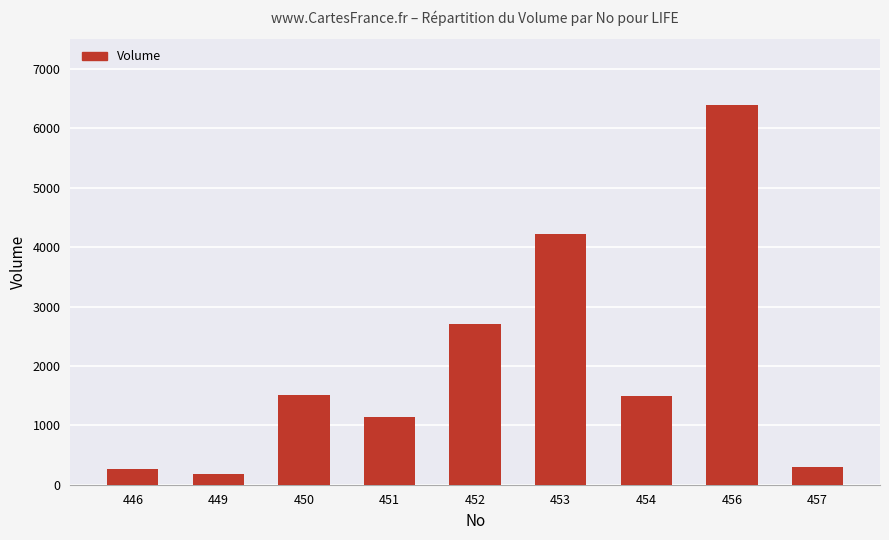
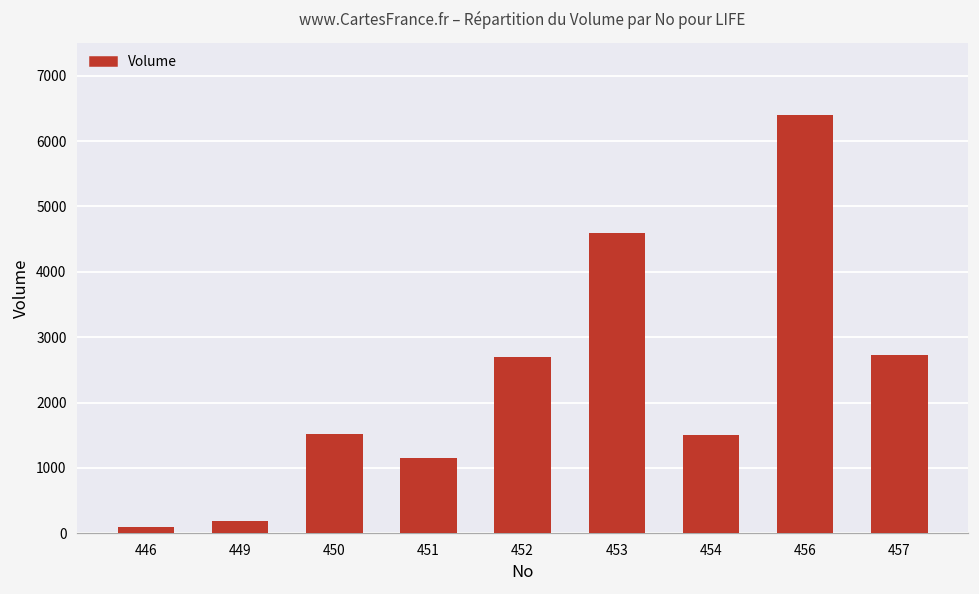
446: 300 -> 100
453: 4200 -> 4600
457: 300 -> 2700
